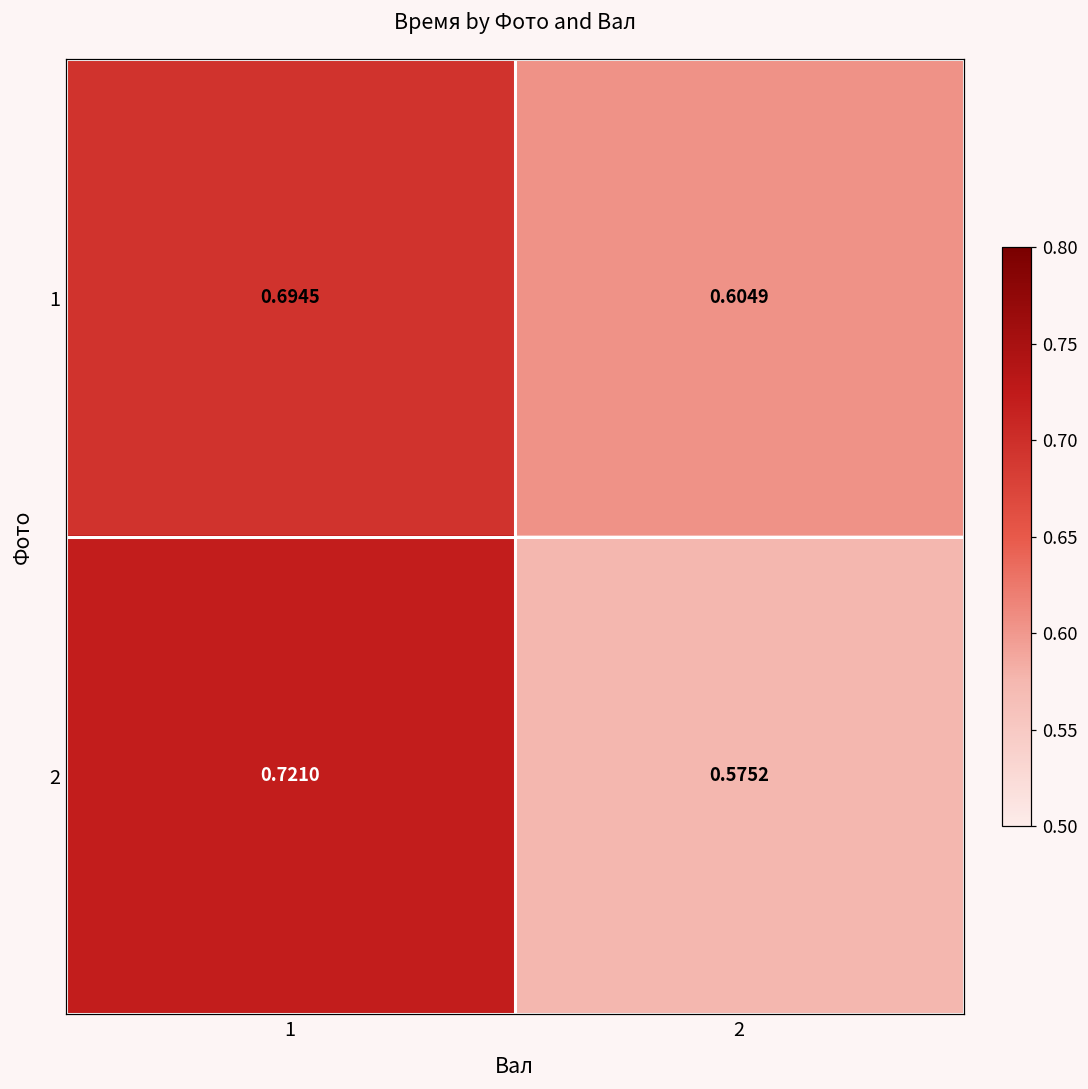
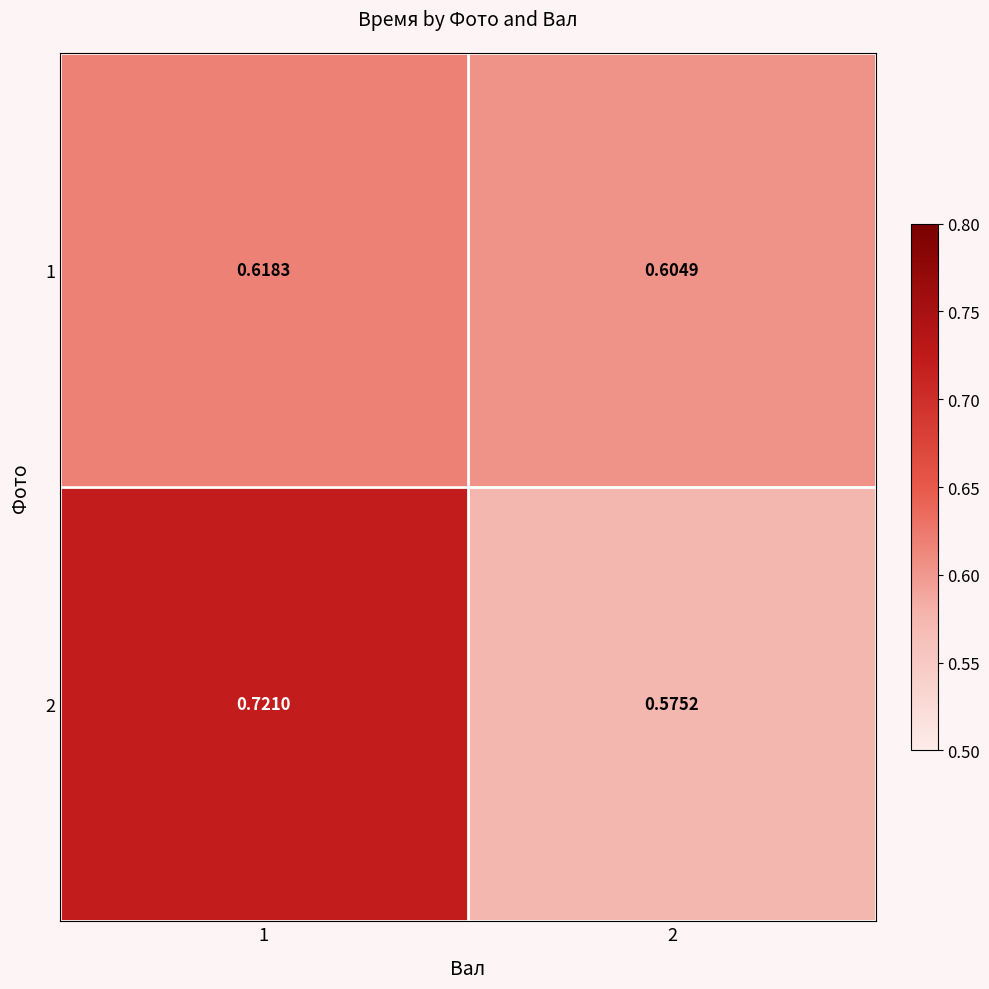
1, 1: 0.6945 -> 0.6183
